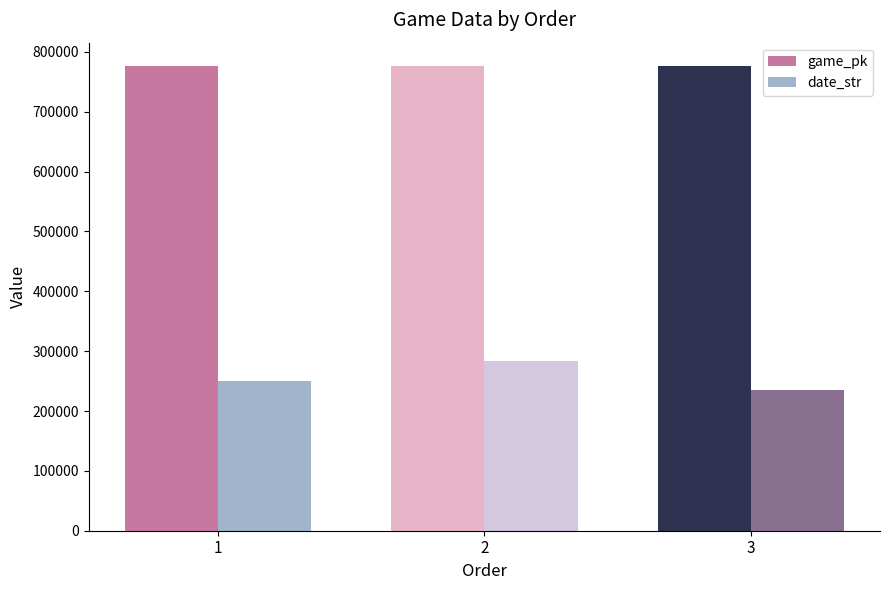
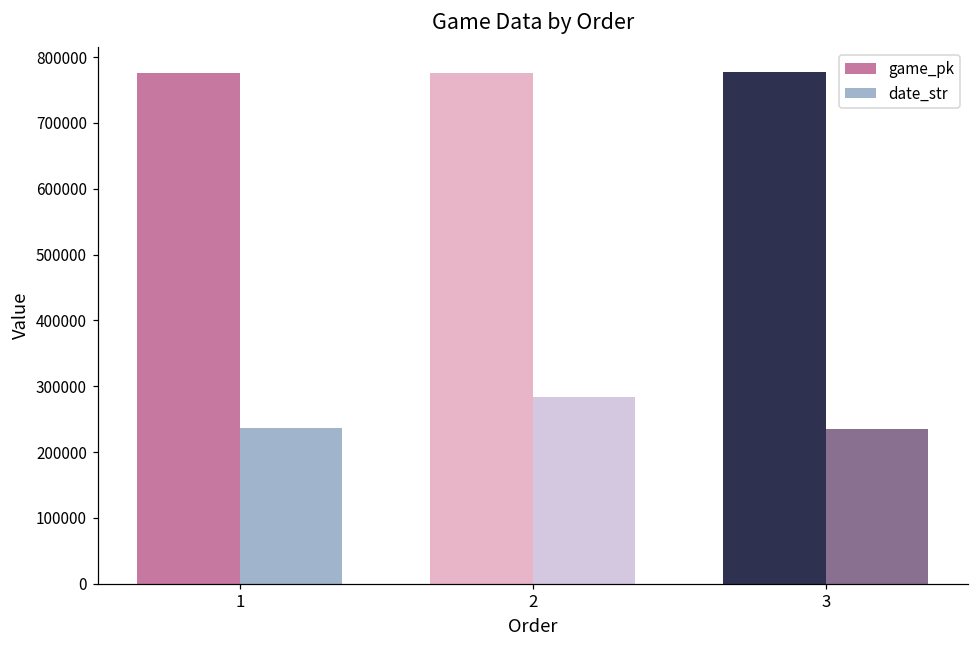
date_str, 1: 250000 -> 240000
